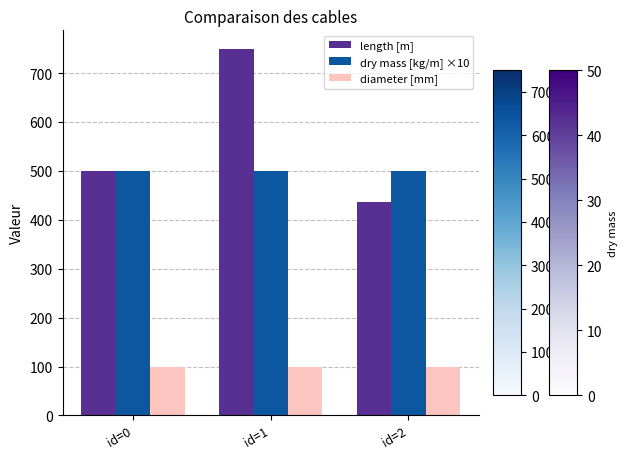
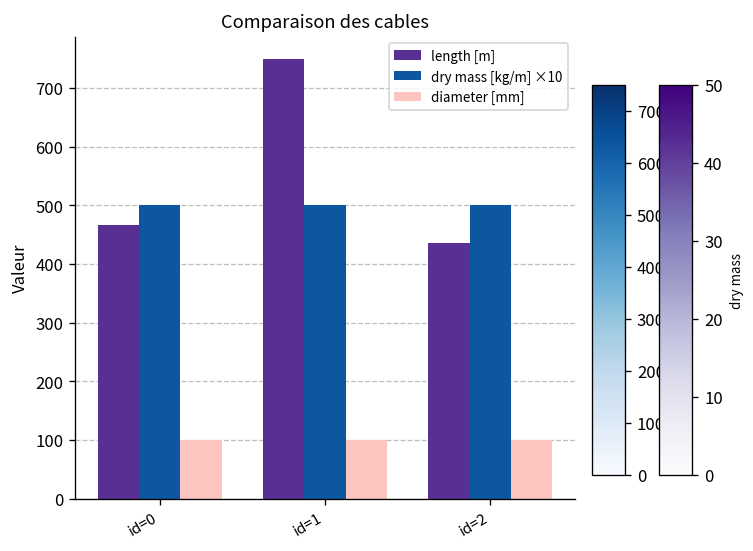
length [m], id=0: 500 -> 470
